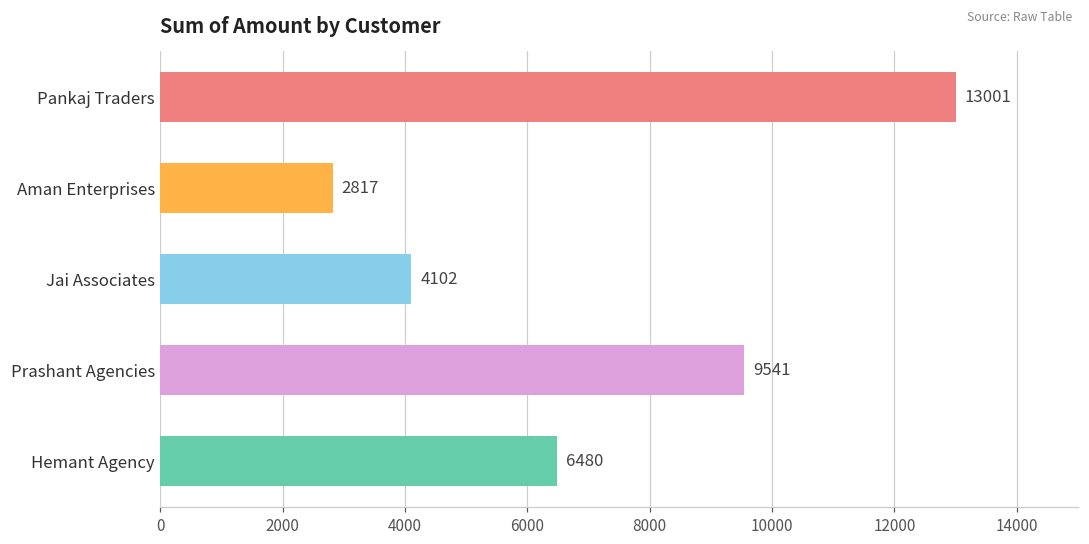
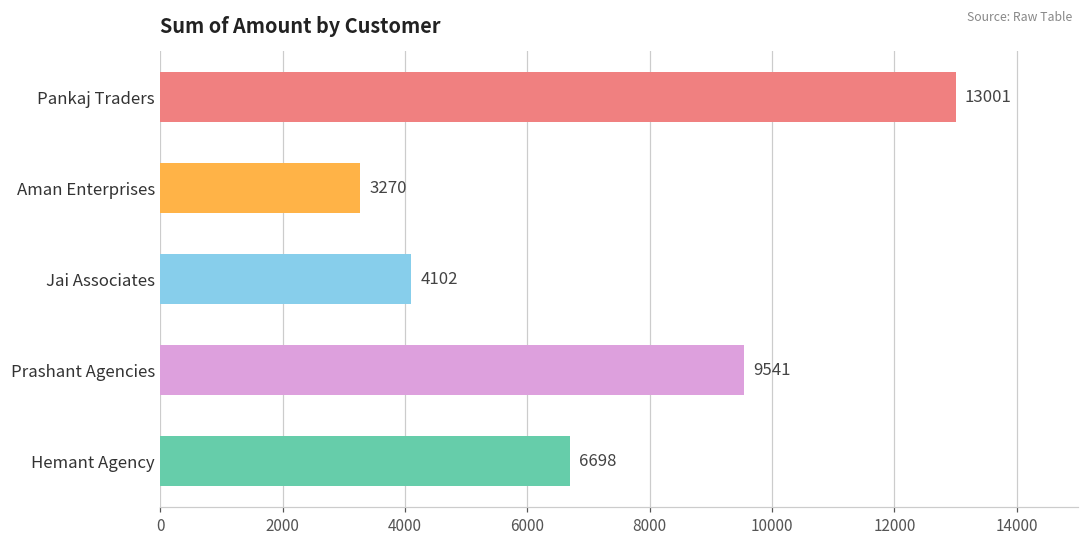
Aman Enterprises: 2817 -> 3270
Hemant Agency: 6480 -> 6698
